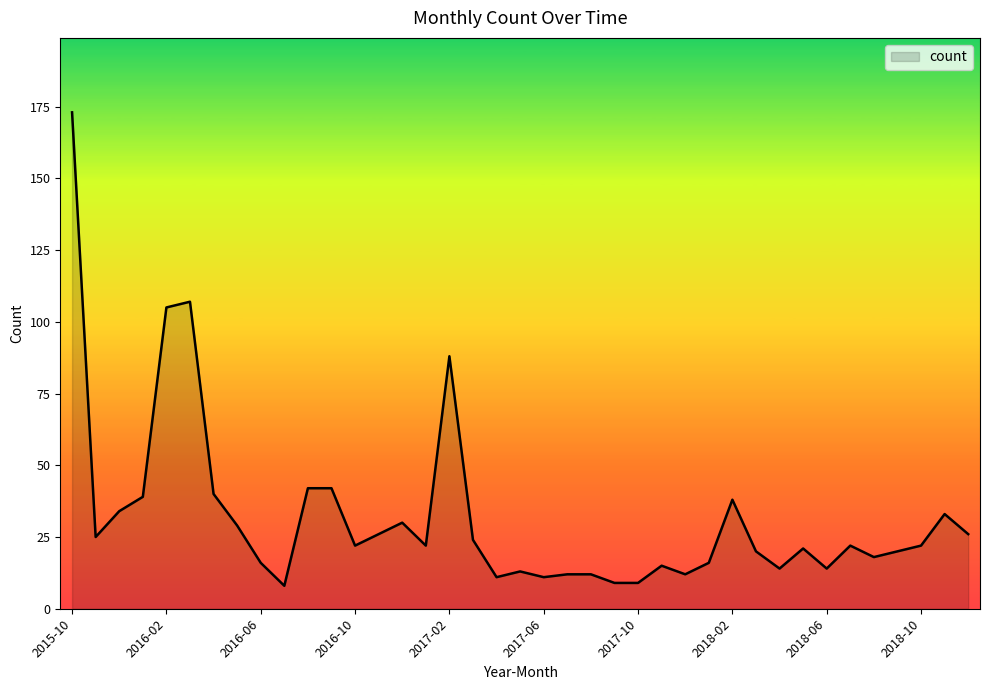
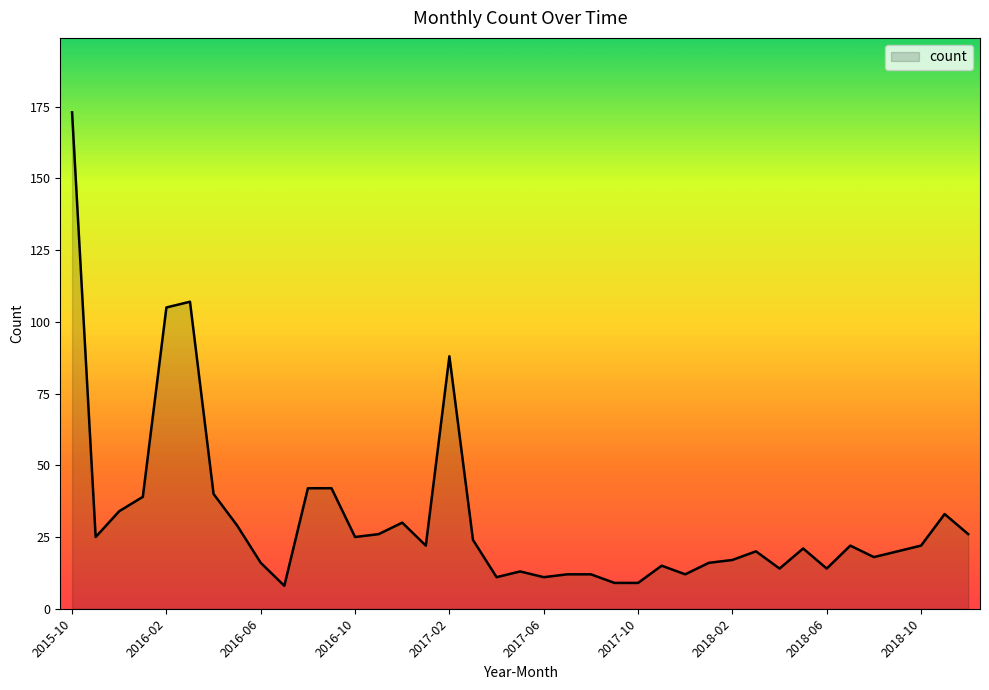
2016-10: 22 -> 25
2018-02: 38 -> 17
